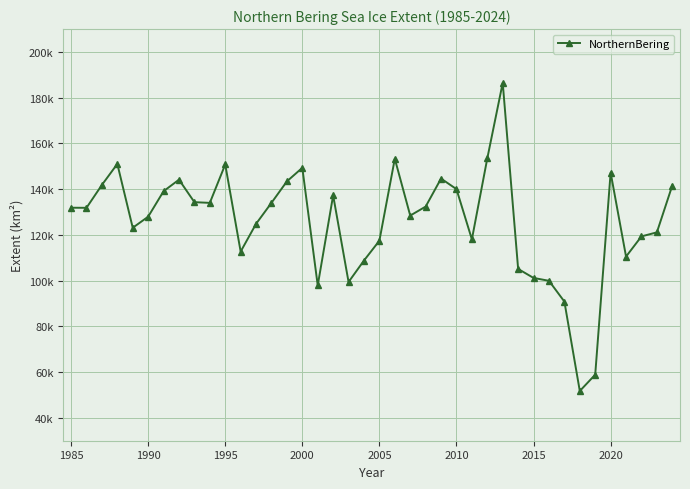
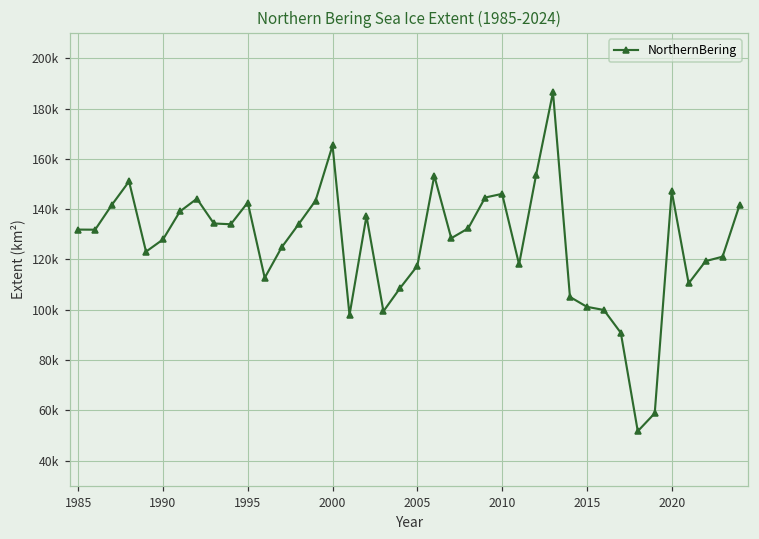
1995: 151000 -> 143000
2000: 149000 -> 165000
2010: 140000 -> 146000
